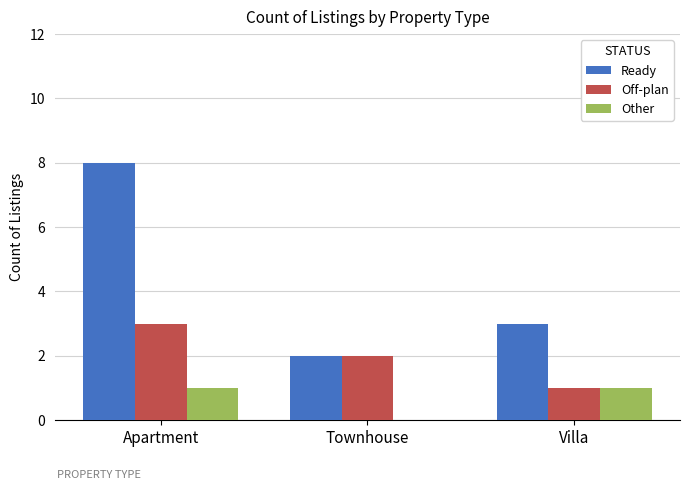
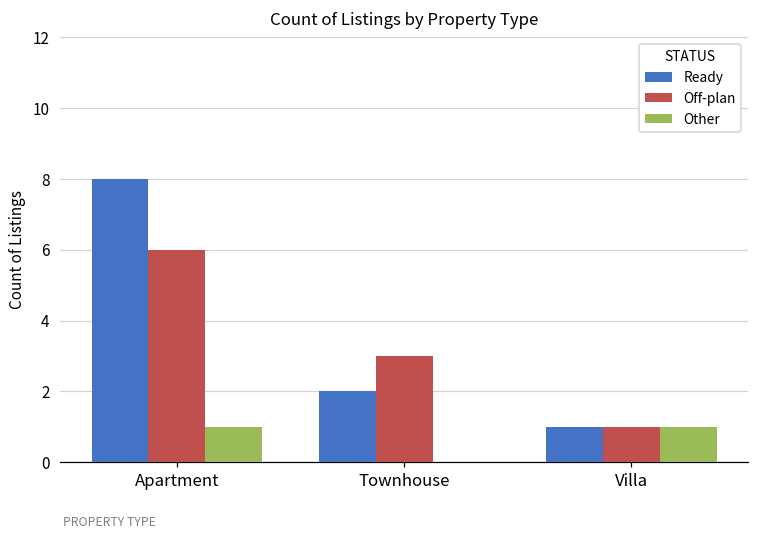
Off-plan, Apartment: 3 -> 6
Off-plan, Townhouse: 2 -> 3
Ready, Villa: 3 -> 1
